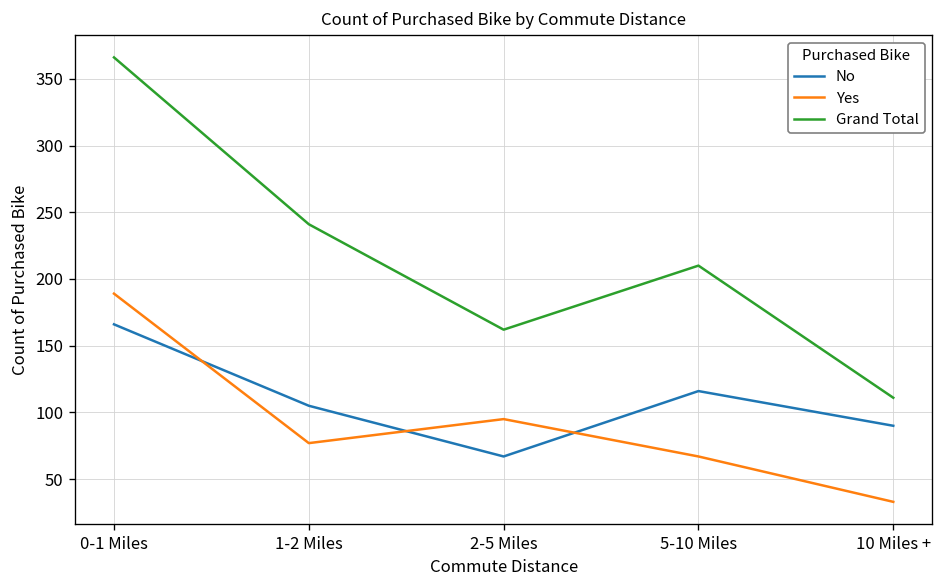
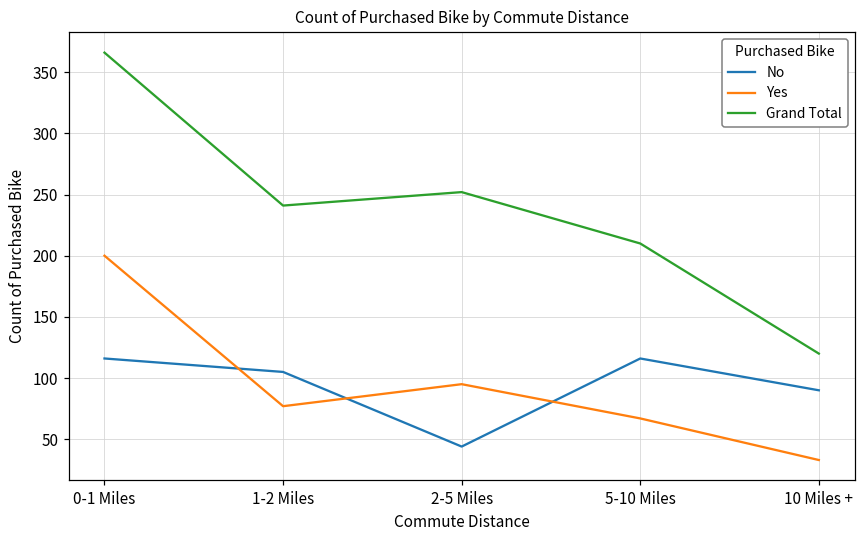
No, 0-1 Miles: 166 -> 116
Yes, 0-1 Miles: 189 -> 200
No, 2-5 Miles: 67 -> 44
Grand Total, 2-5 Miles: 162 -> 252
Grand Total, 10 Miles +: 111 -> 120
